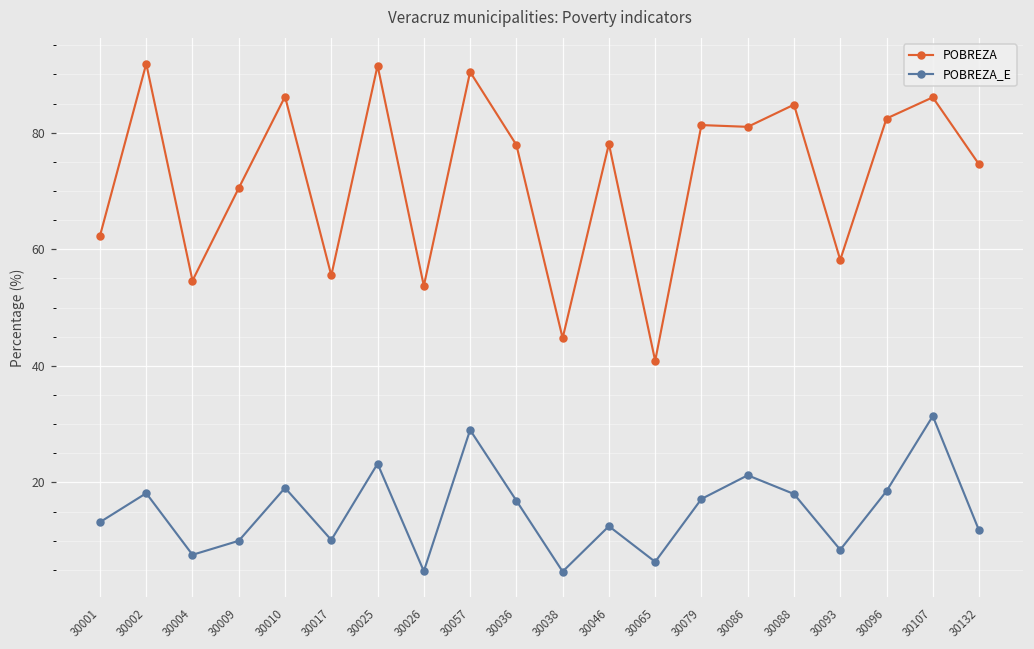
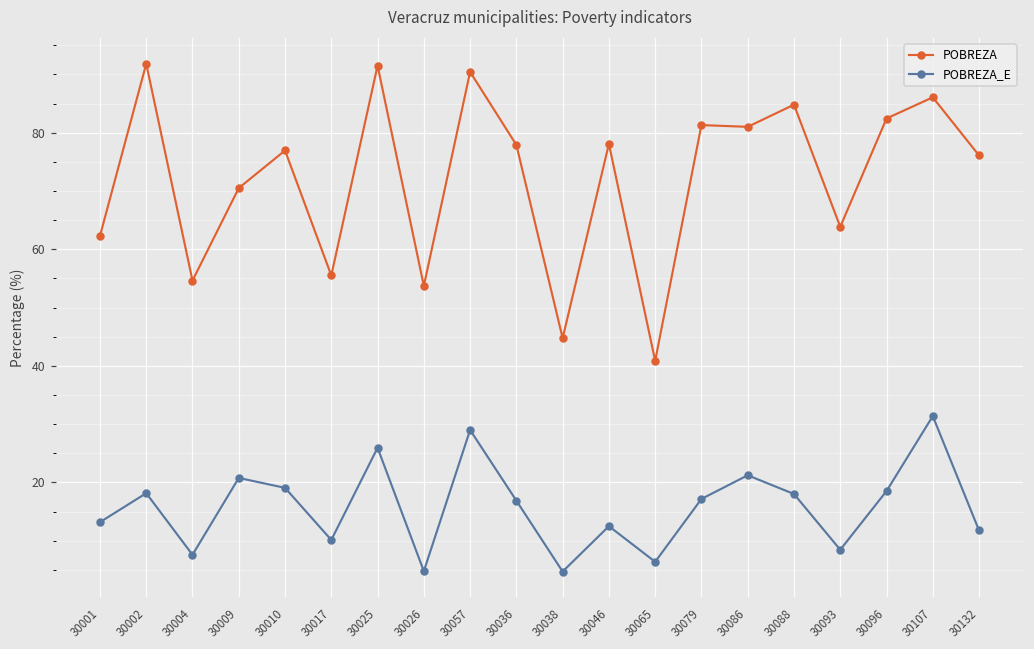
POBREZA_E, 30009: 10 -> 21
POBREZA, 30010: 86 -> 77
POBREZA_E, 30025: 23 -> 26
POBREZA, 30093: 58 -> 64
POBREZA, 30132: 75 -> 76
